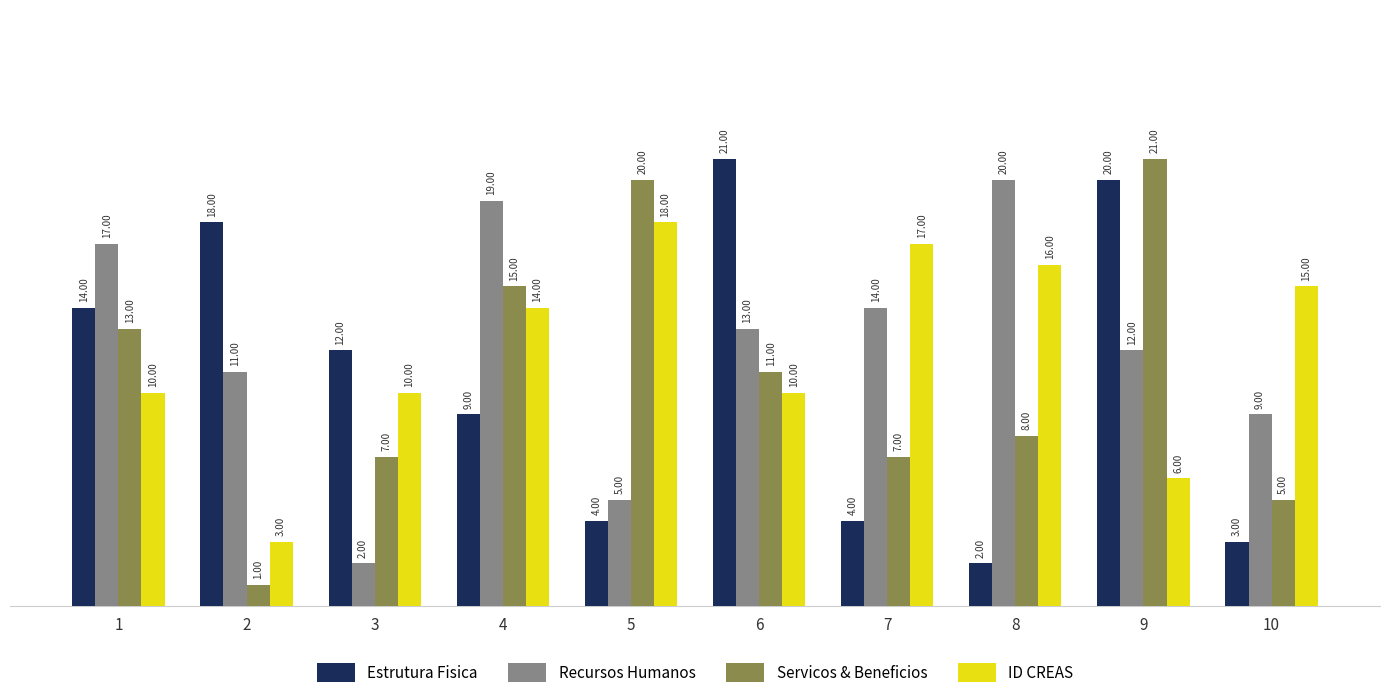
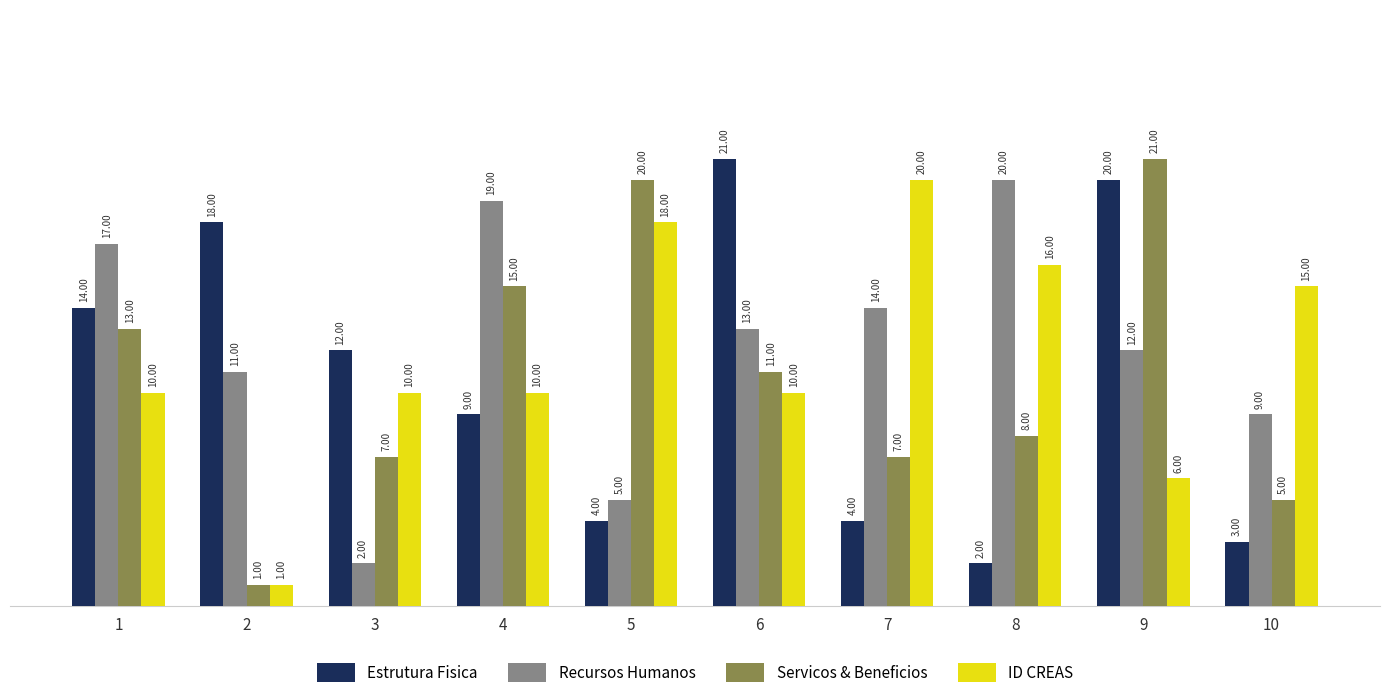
ID CREAS, 2: 3.00 -> 1.00
ID CREAS, 4: 14.00 -> 10.00
ID CREAS, 7: 17.00 -> 20.00
